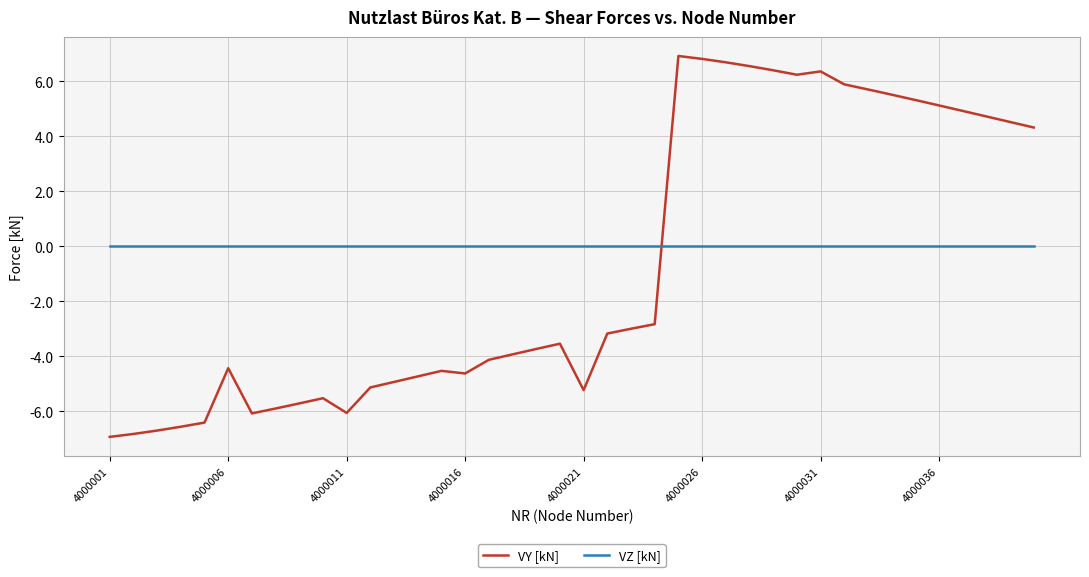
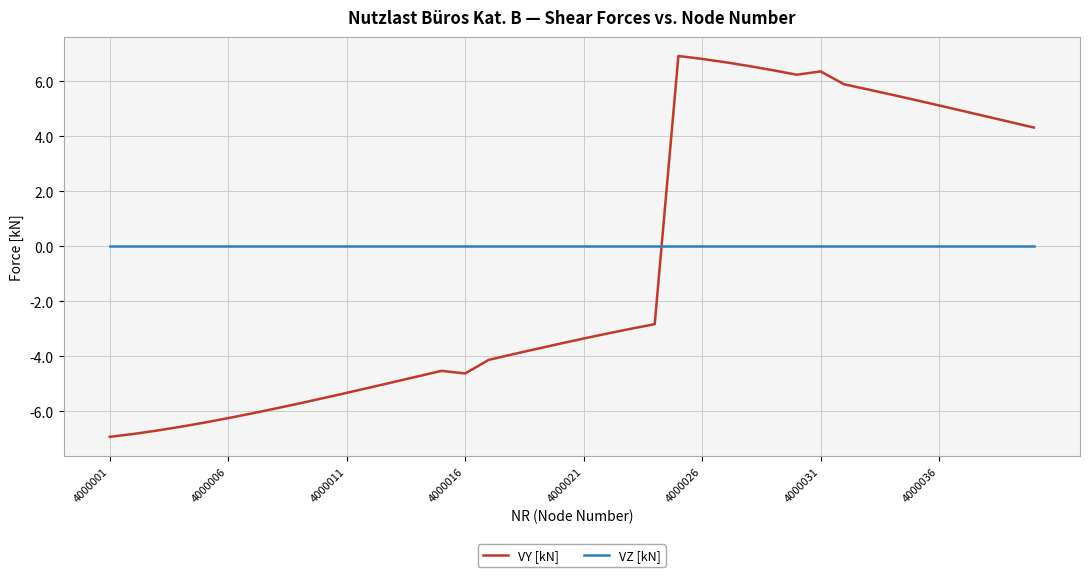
VY [kN], 4000006: -4.4 -> -6.2
VY [kN], 4000011: -6.1 -> -5.3
VY [kN], 4000021: -5.2 -> -3.3
